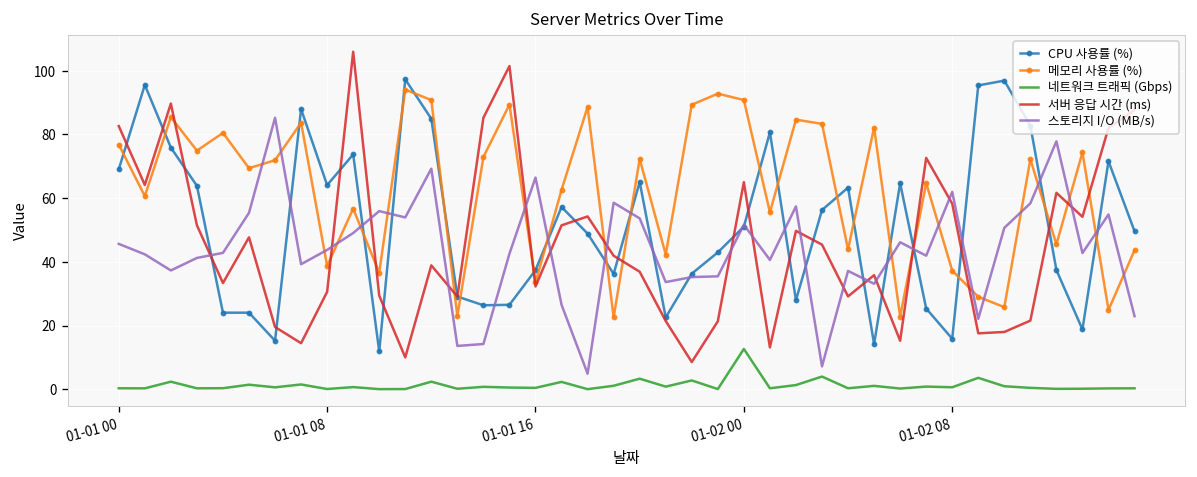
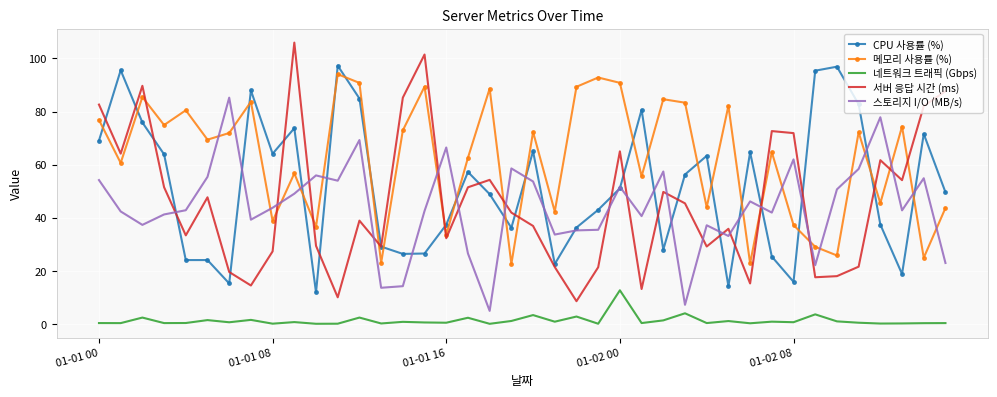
스토리지 I/O (MB/s), 01-01 00: 46 -> 54
서버 응답 시간 (ms), 01-01 08: 31 -> 27
서버 응답 시간 (ms), 01-02 08: 58 -> 72
